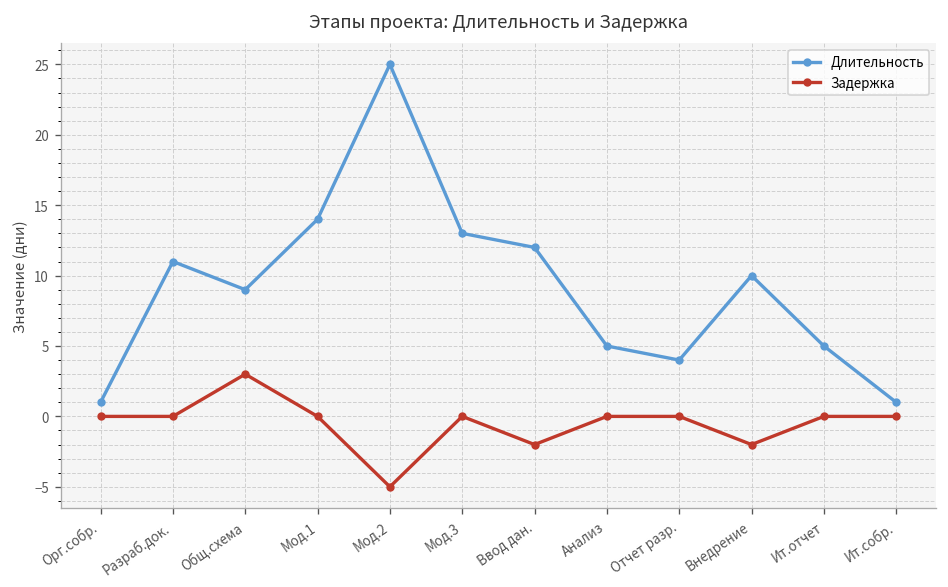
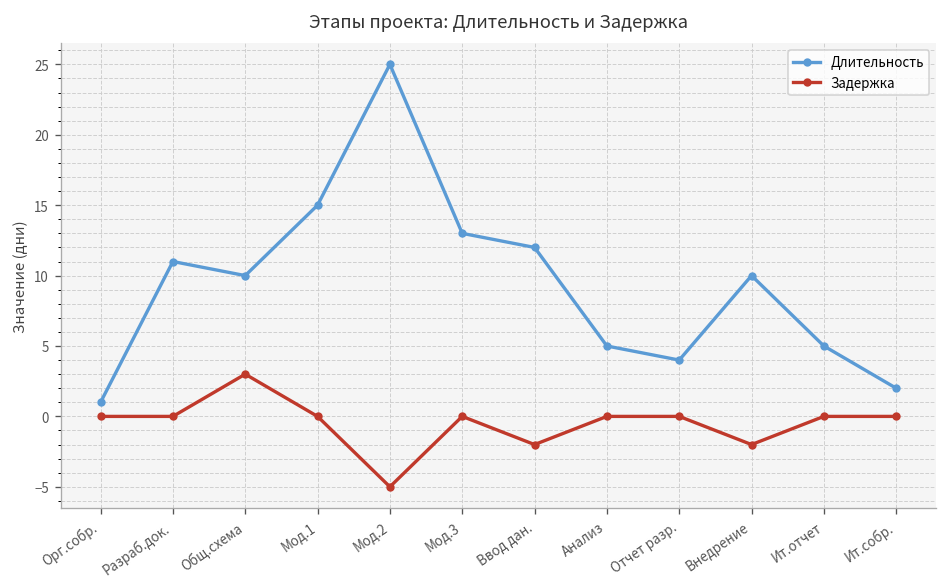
Длительность, Общ.схема: 9 -> 10
Длительность, Мод.1: 14 -> 15
Длительность, Ит.собр.: 1 -> 2
